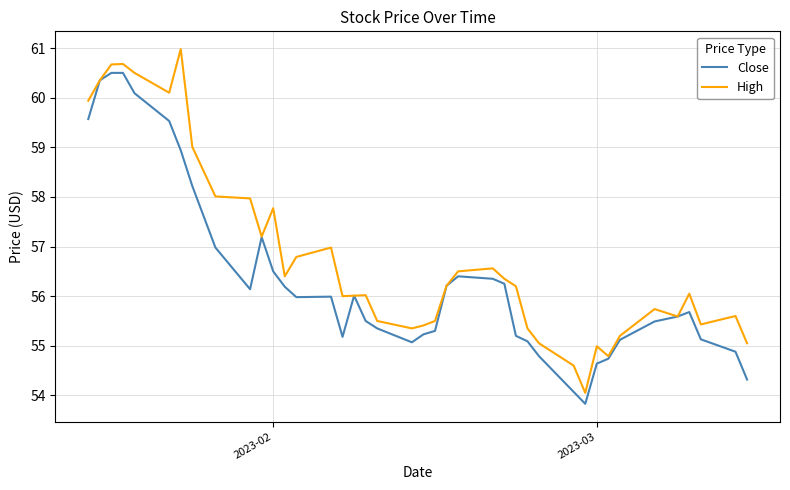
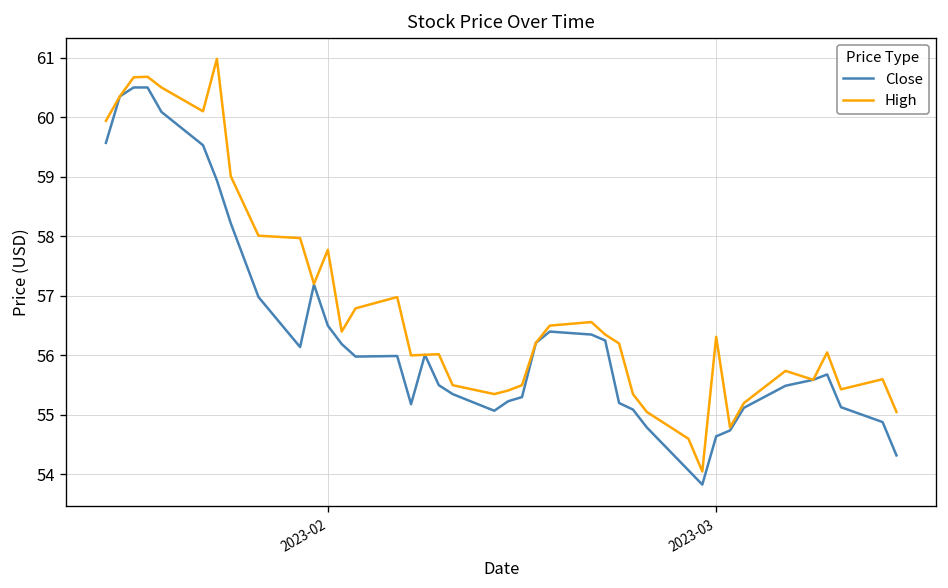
High, 2023-03: 55.0 -> 56.3
